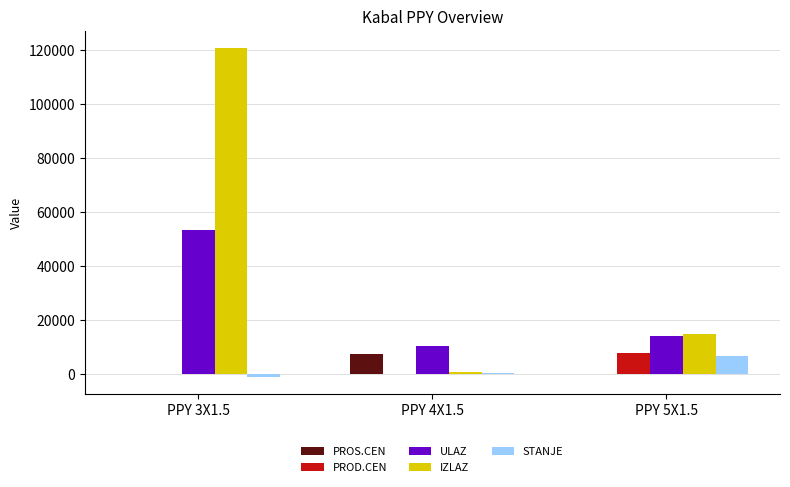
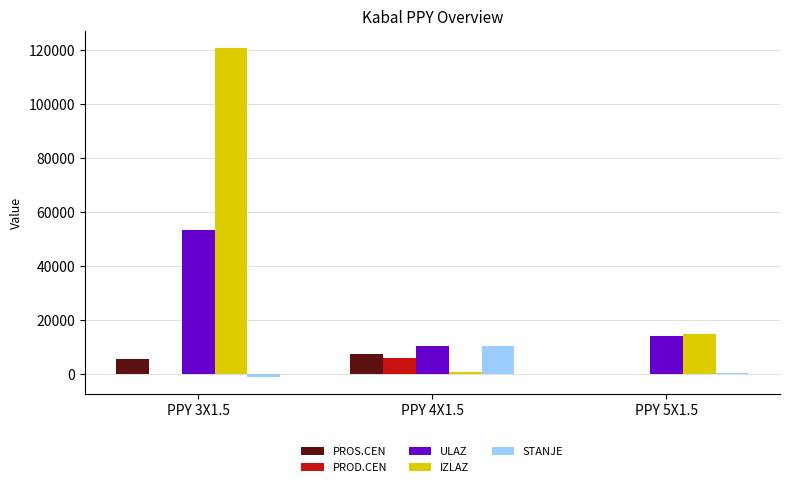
PROS.CEN, PPY 3X1.5: 0 -> 6000
PROD.CEN, PPY 4X1.5: 0 -> 6000
STANJE, PPY 4X1.5: 0 -> 10000
PROD.CEN, PPY 5X1.5: 8000 -> 0
STANJE, PPY 5X1.5: 7000 -> 0
